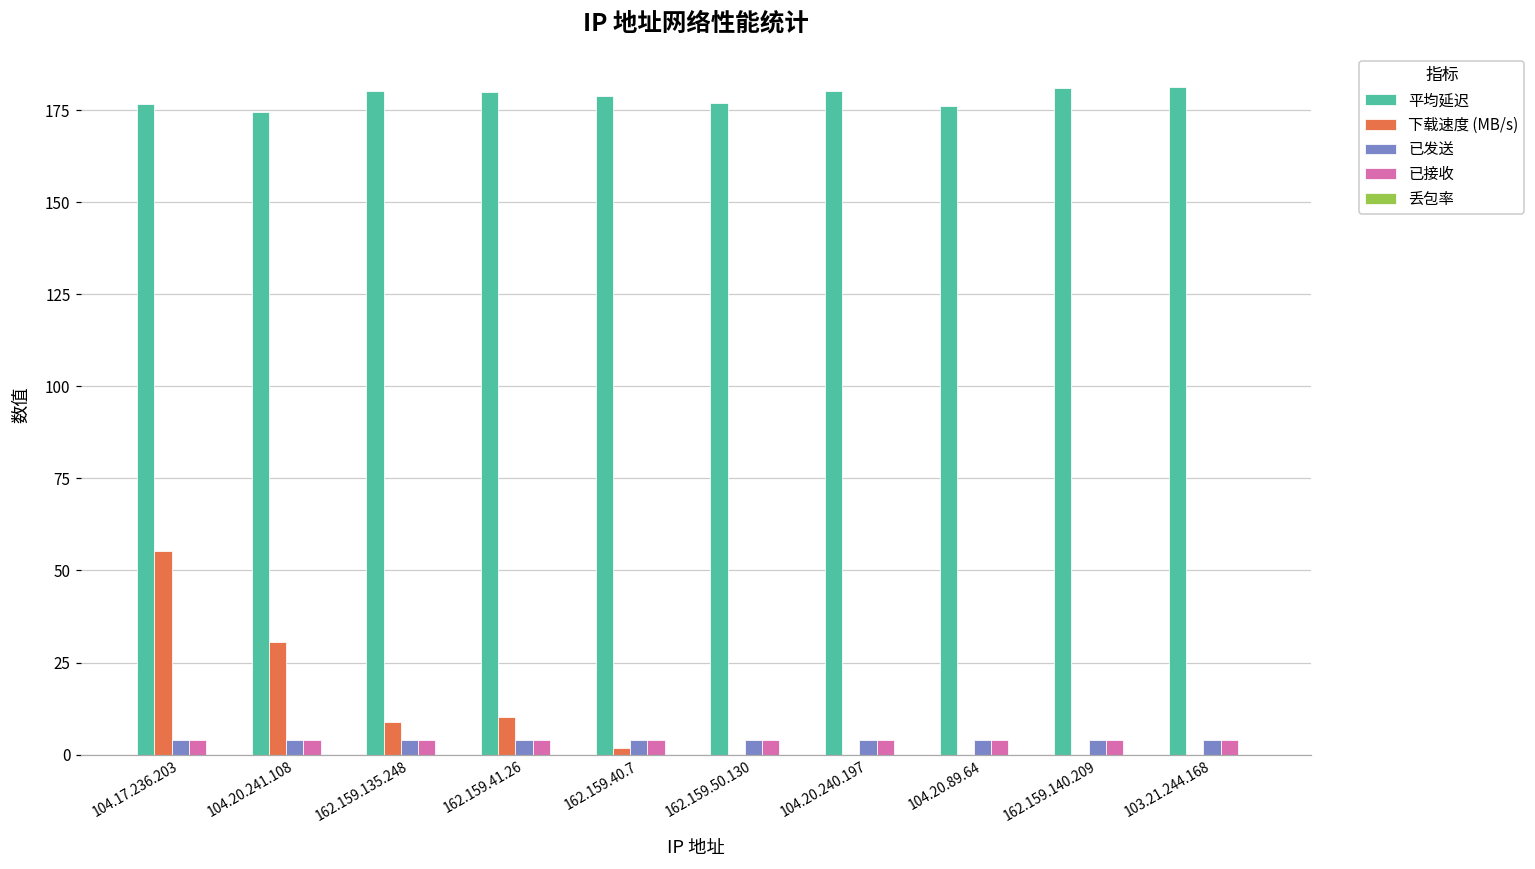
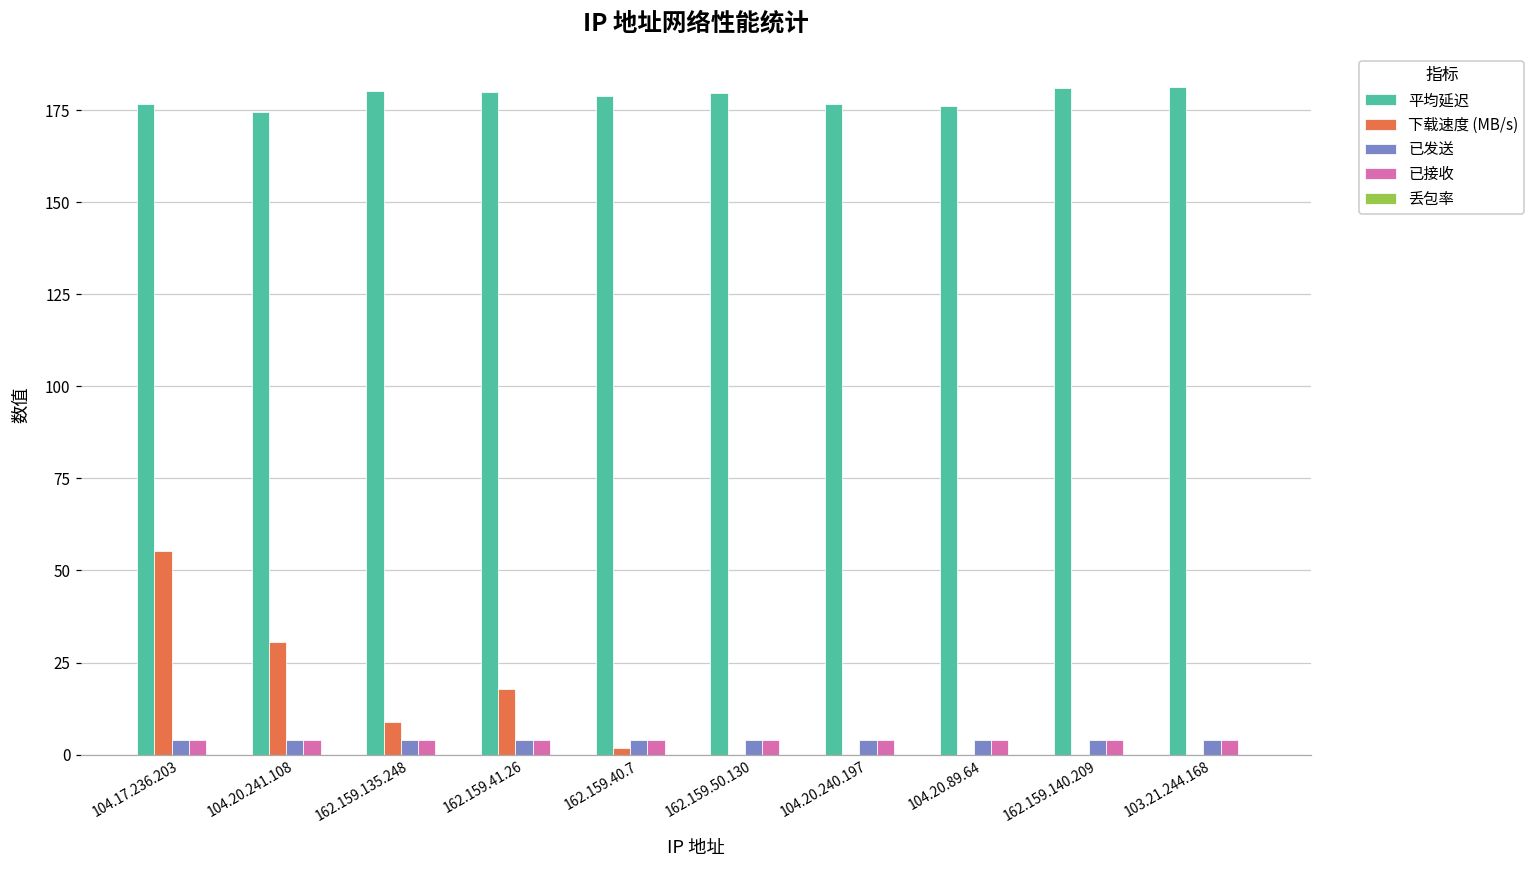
下载速度 (MB/s), 162.159.41.26: 10 -> 18
平均延迟, 162.159.50.130: 177 -> 180
平均延迟, 104.20.240.197: 180 -> 177
